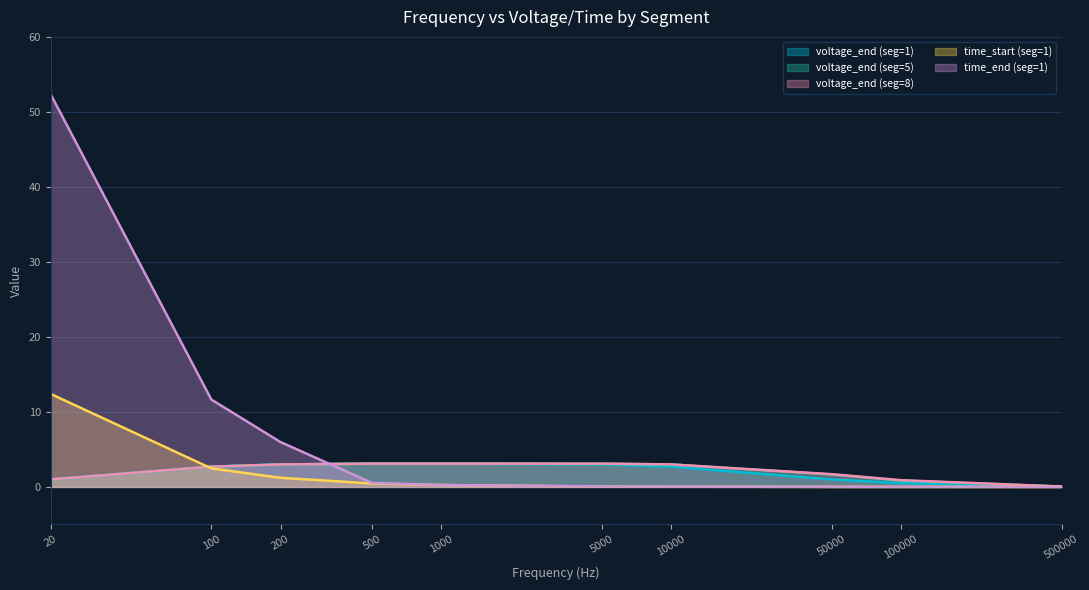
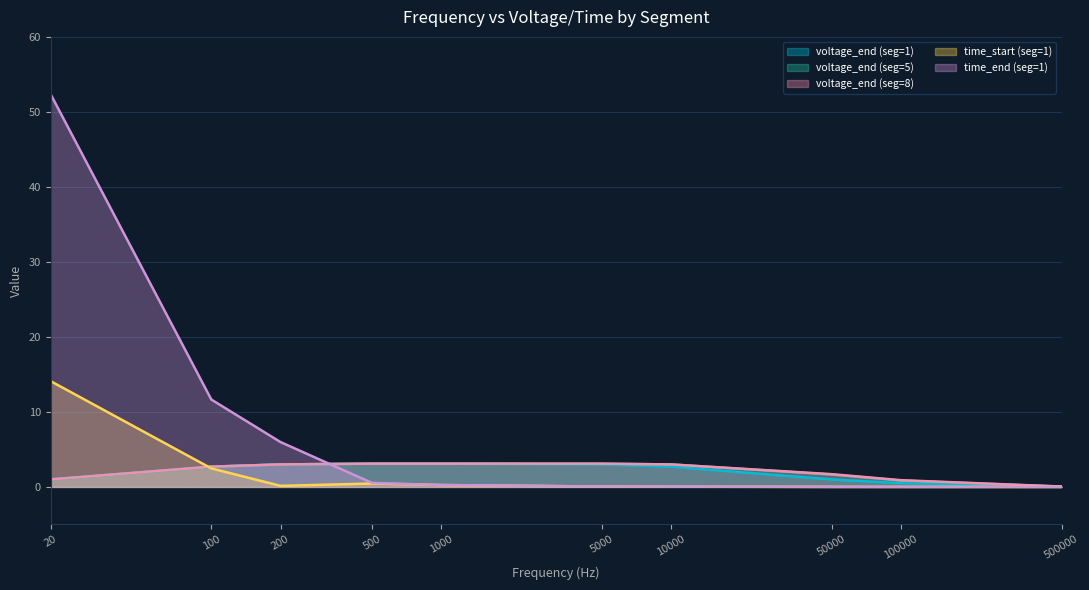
time_start (seg=1), 20: 12 -> 14
time_start (seg=1), 200: 1 -> 0
